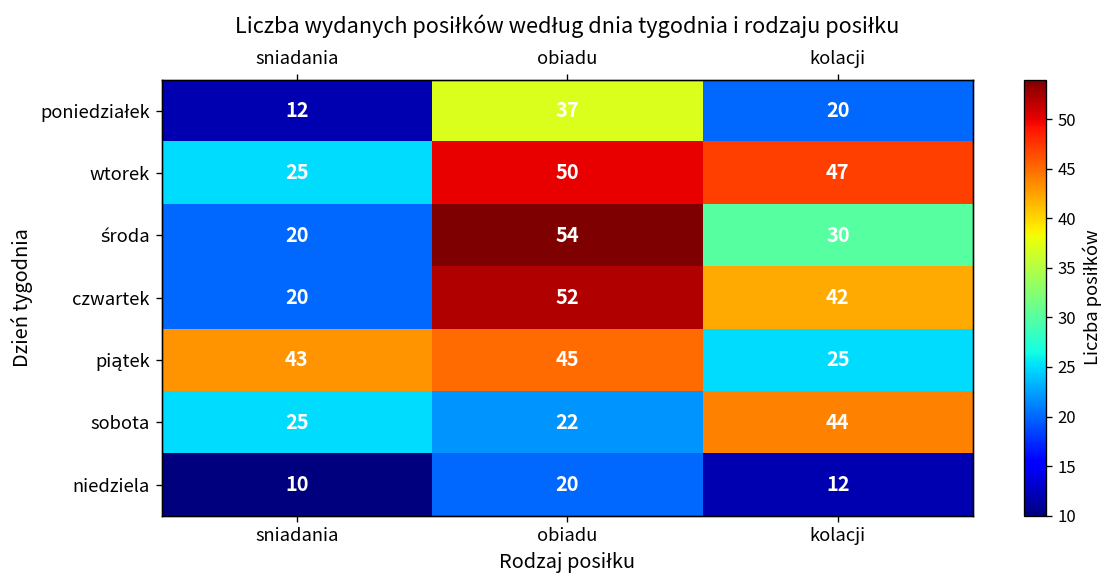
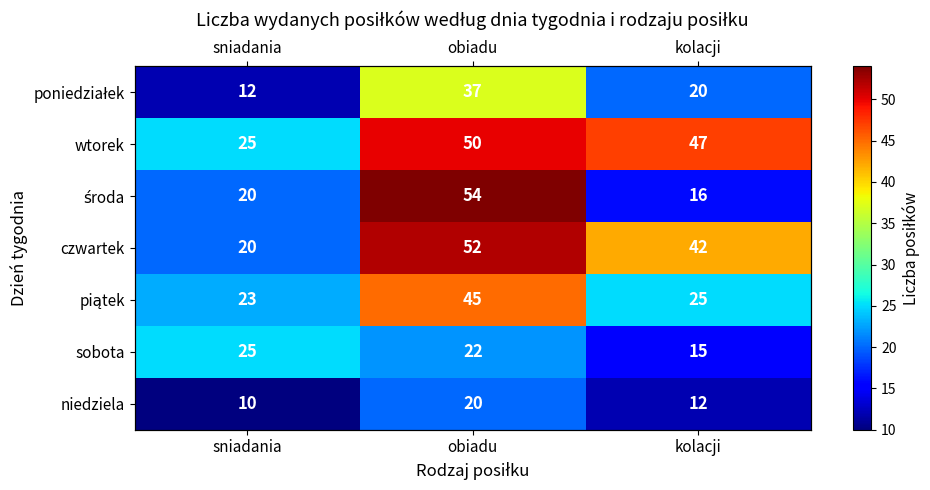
środa, kolacji: 30 -> 16
piątek, sniadania: 43 -> 23
sobota, kolacji: 44 -> 15
